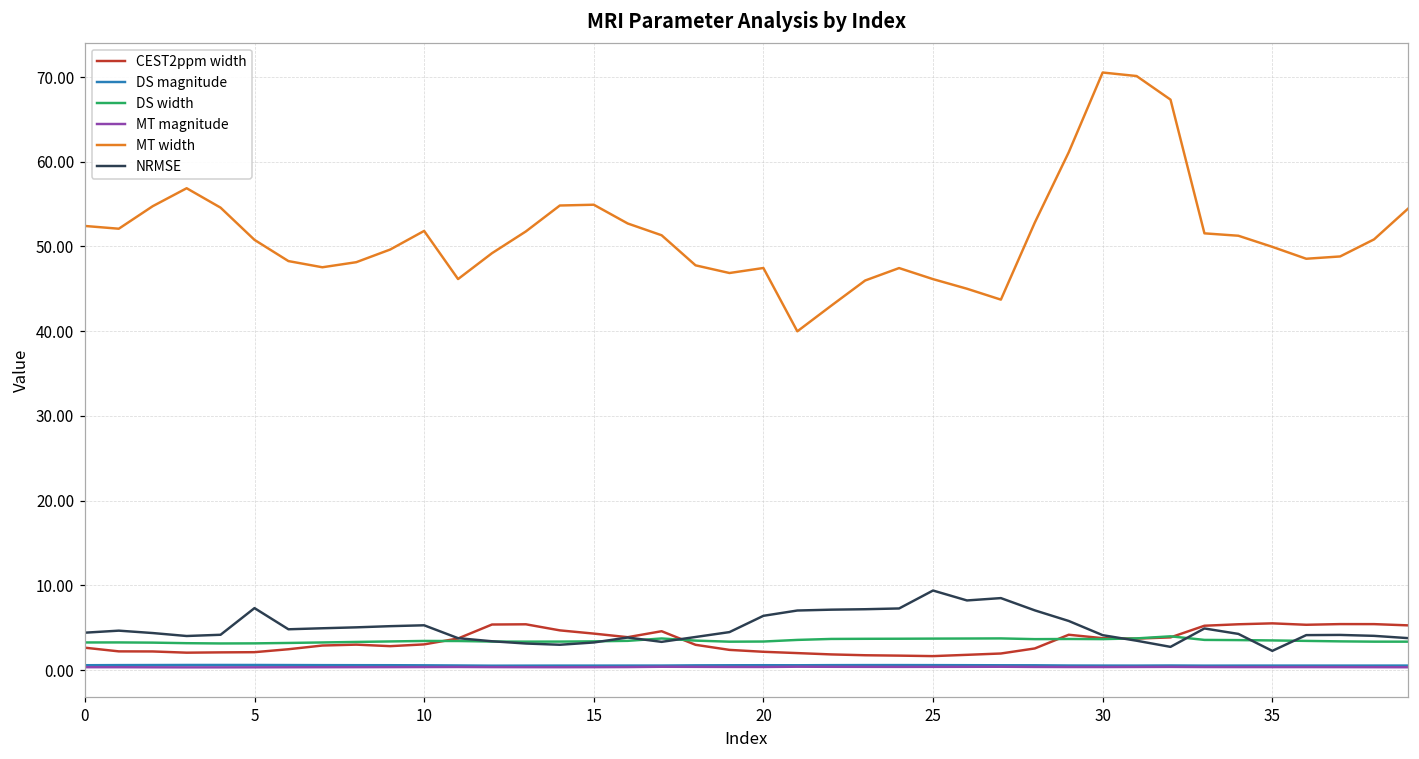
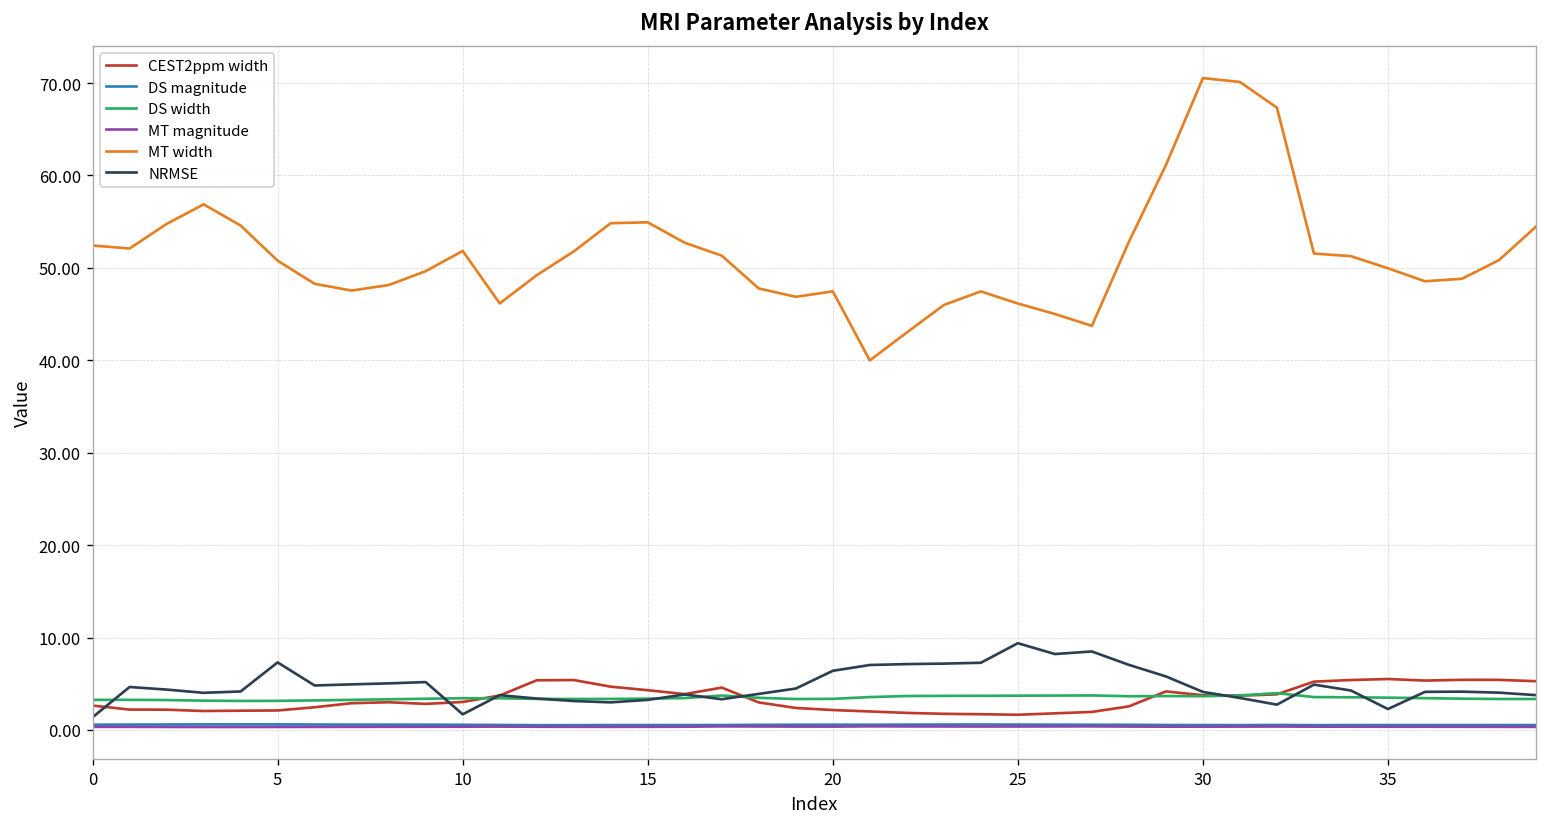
NRMSE, 0: 4 -> 1
NRMSE, 10: 5 -> 2
